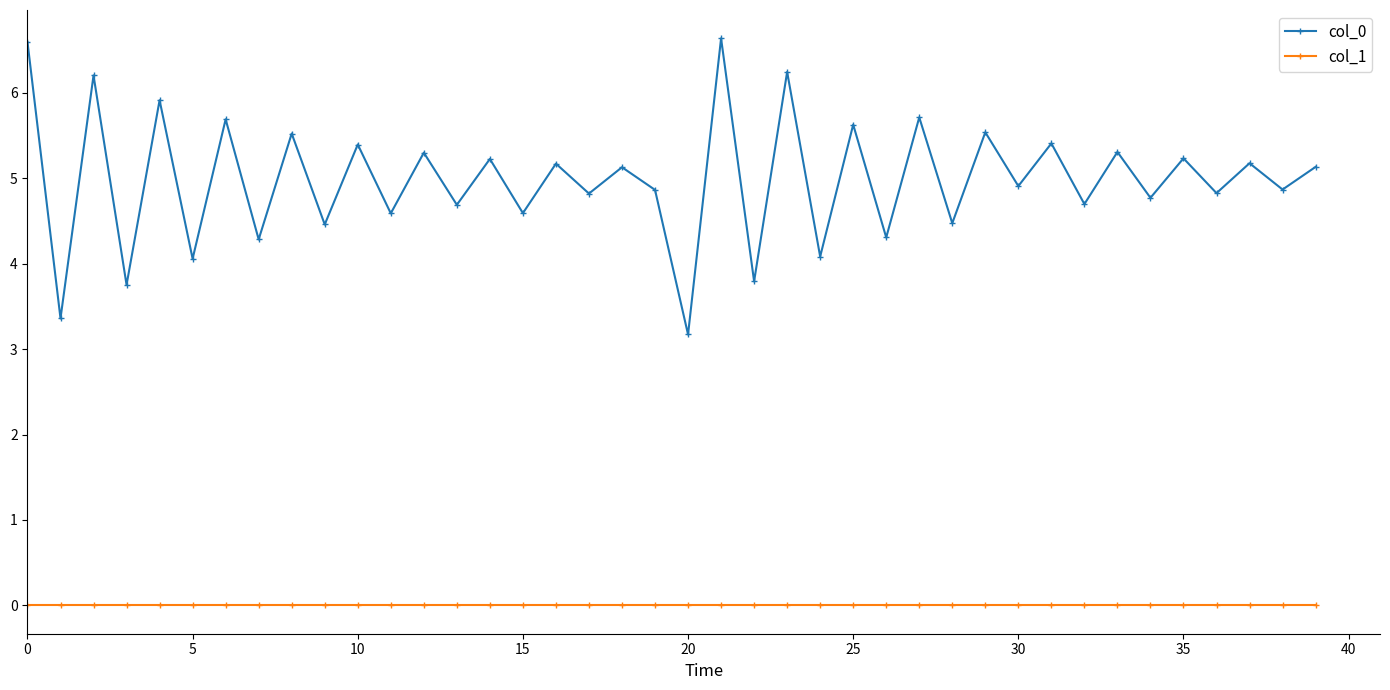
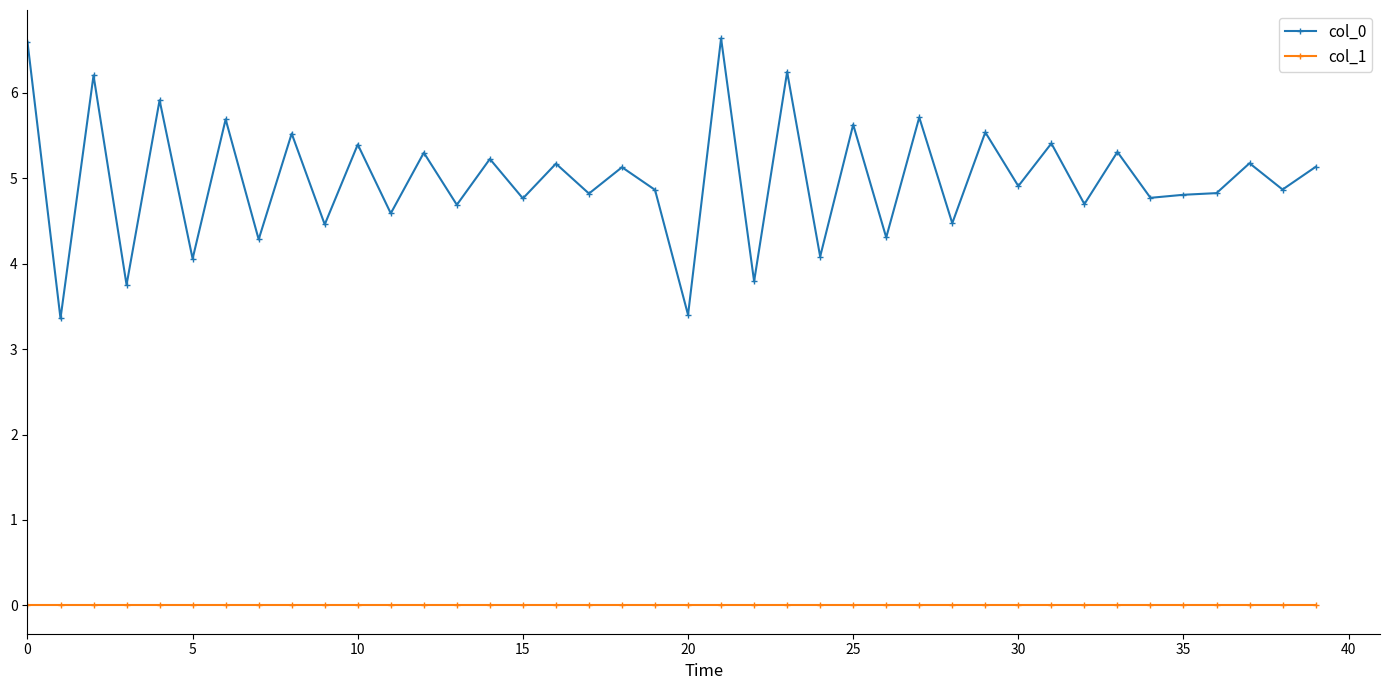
col_0, 15: 4.6 -> 4.8
col_0, 20: 3.2 -> 3.4
col_0, 35: 5.2 -> 4.8
